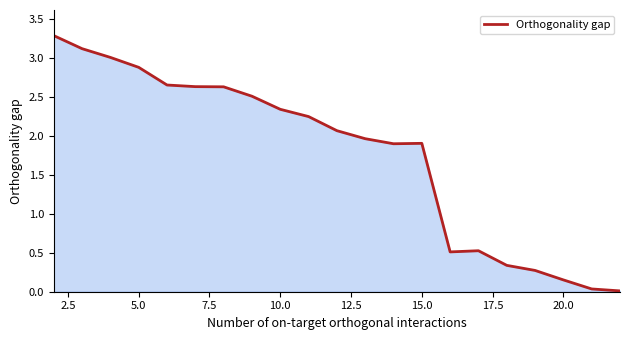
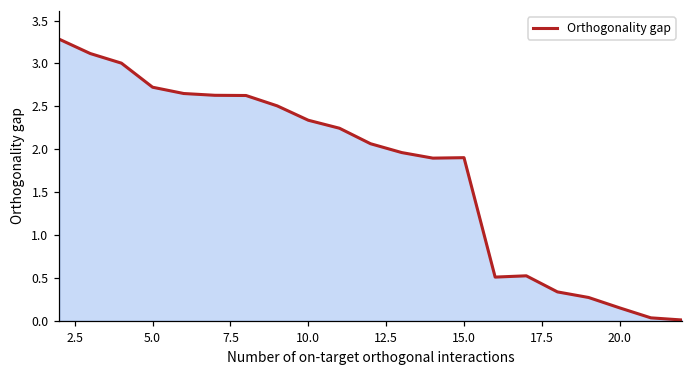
5.0: 2.9 -> 2.7
